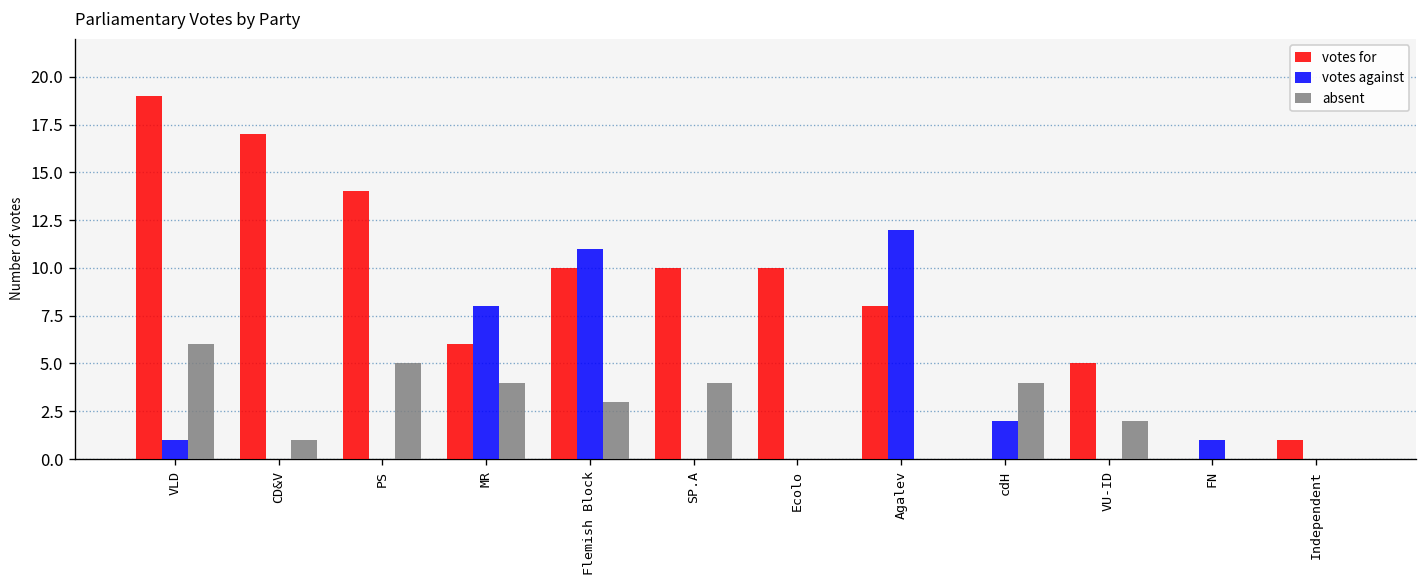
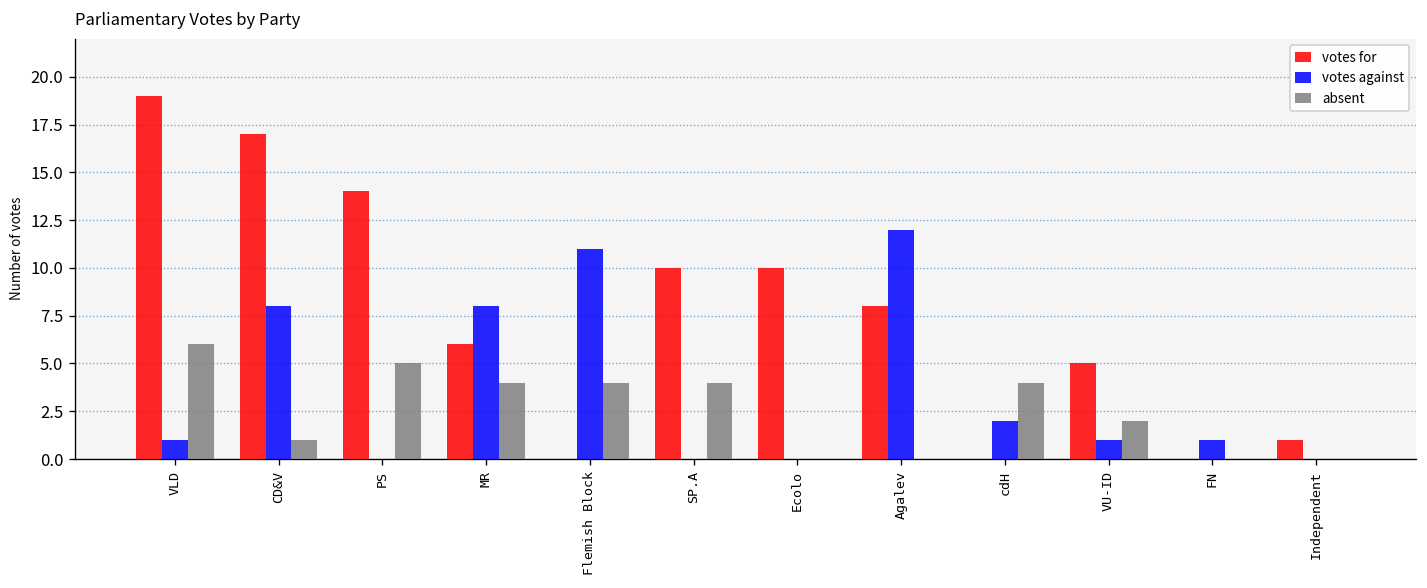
votes against, CD&V: 0 -> 8
votes for, Flemish Block: 10 -> 0
absent, Flemish Block: 3 -> 4
votes against, VU-ID: 0 -> 1
